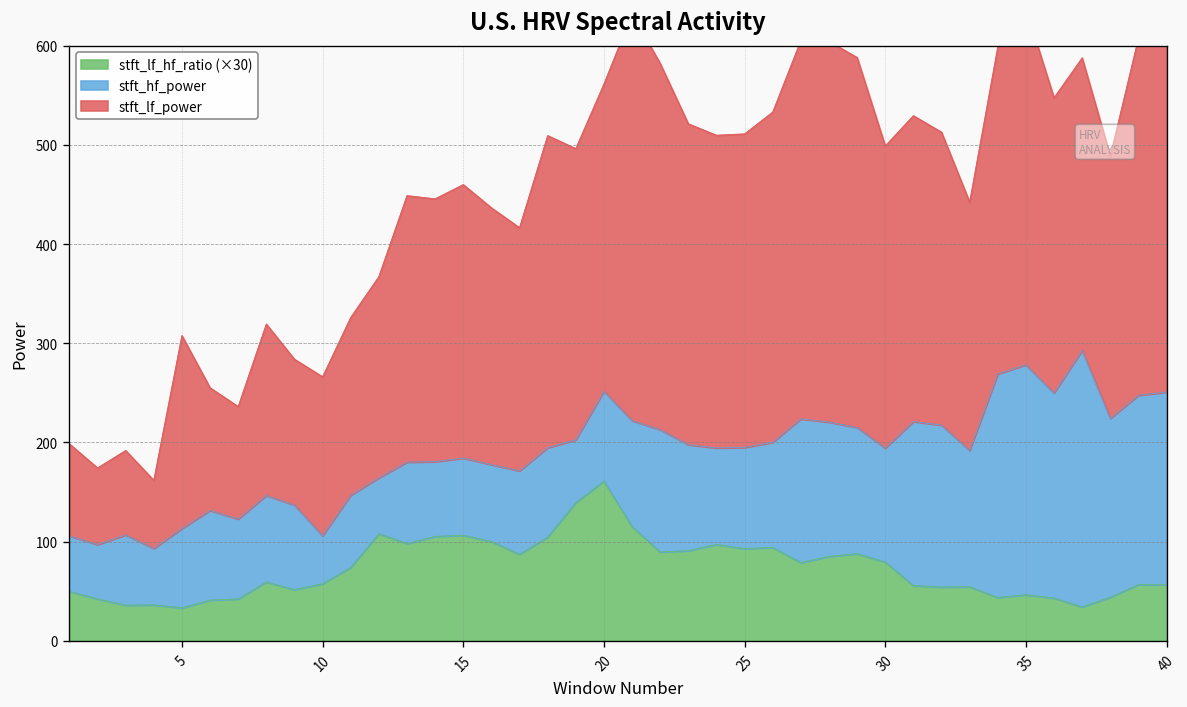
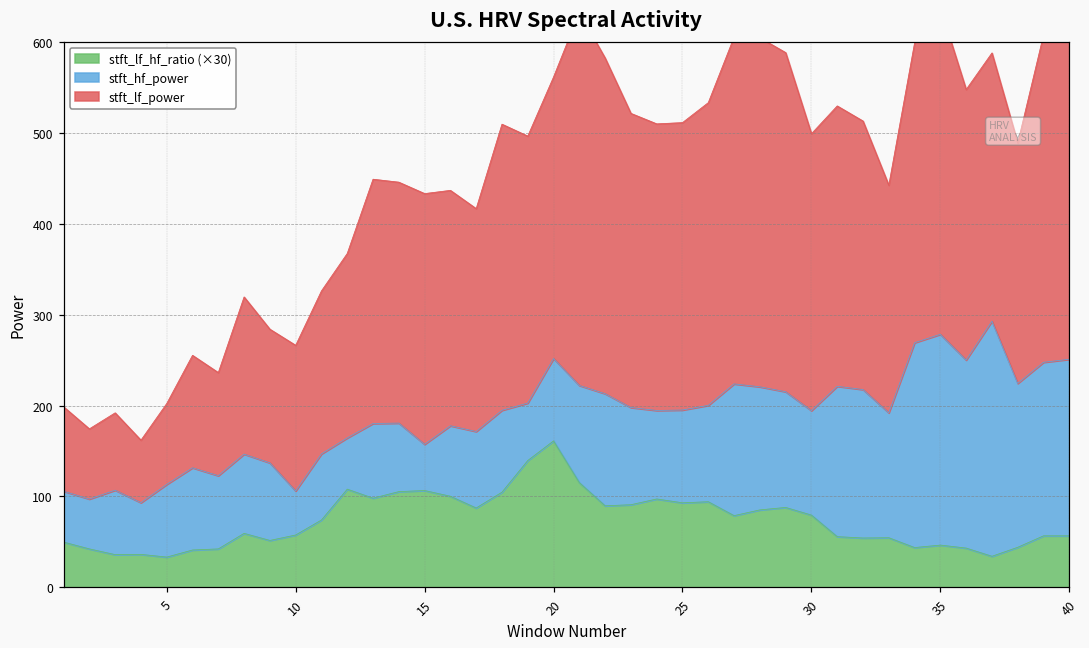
stft_lf_power, 5: 190 -> 90
stft_hf_power, 15: 80 -> 50
